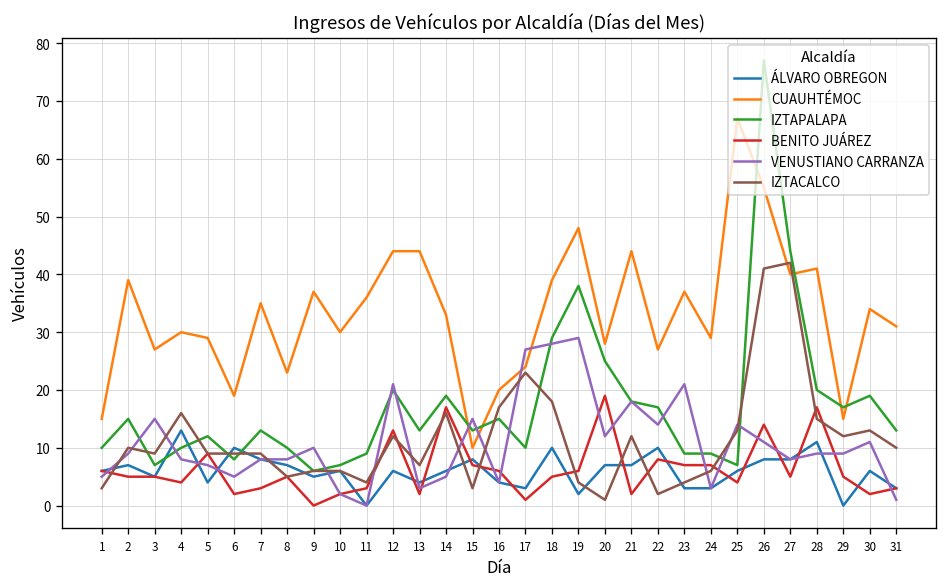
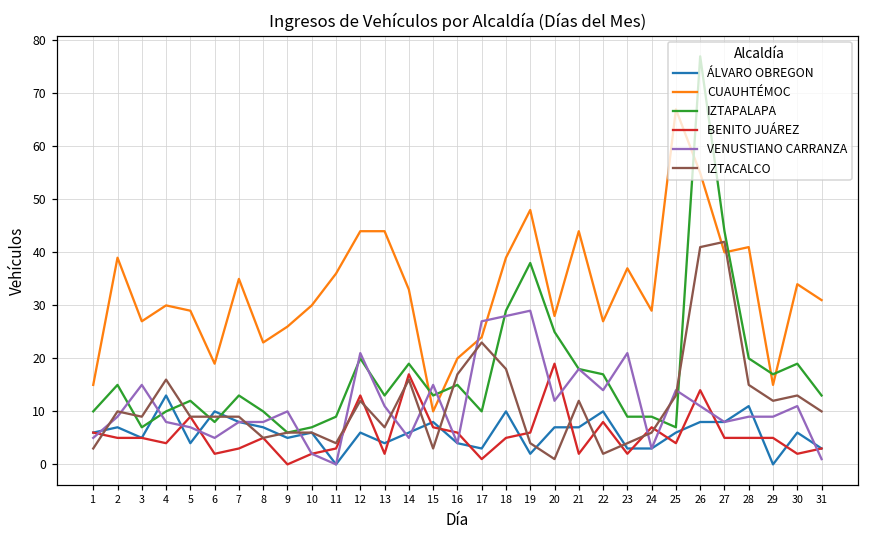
CUAUHTÉMOC, 9: 37 -> 26
VENUSTIANO CARRANZA, 13: 3 -> 11
BENITO JUÁREZ, 23: 7 -> 2
BENITO JUÁREZ, 28: 17 -> 5
